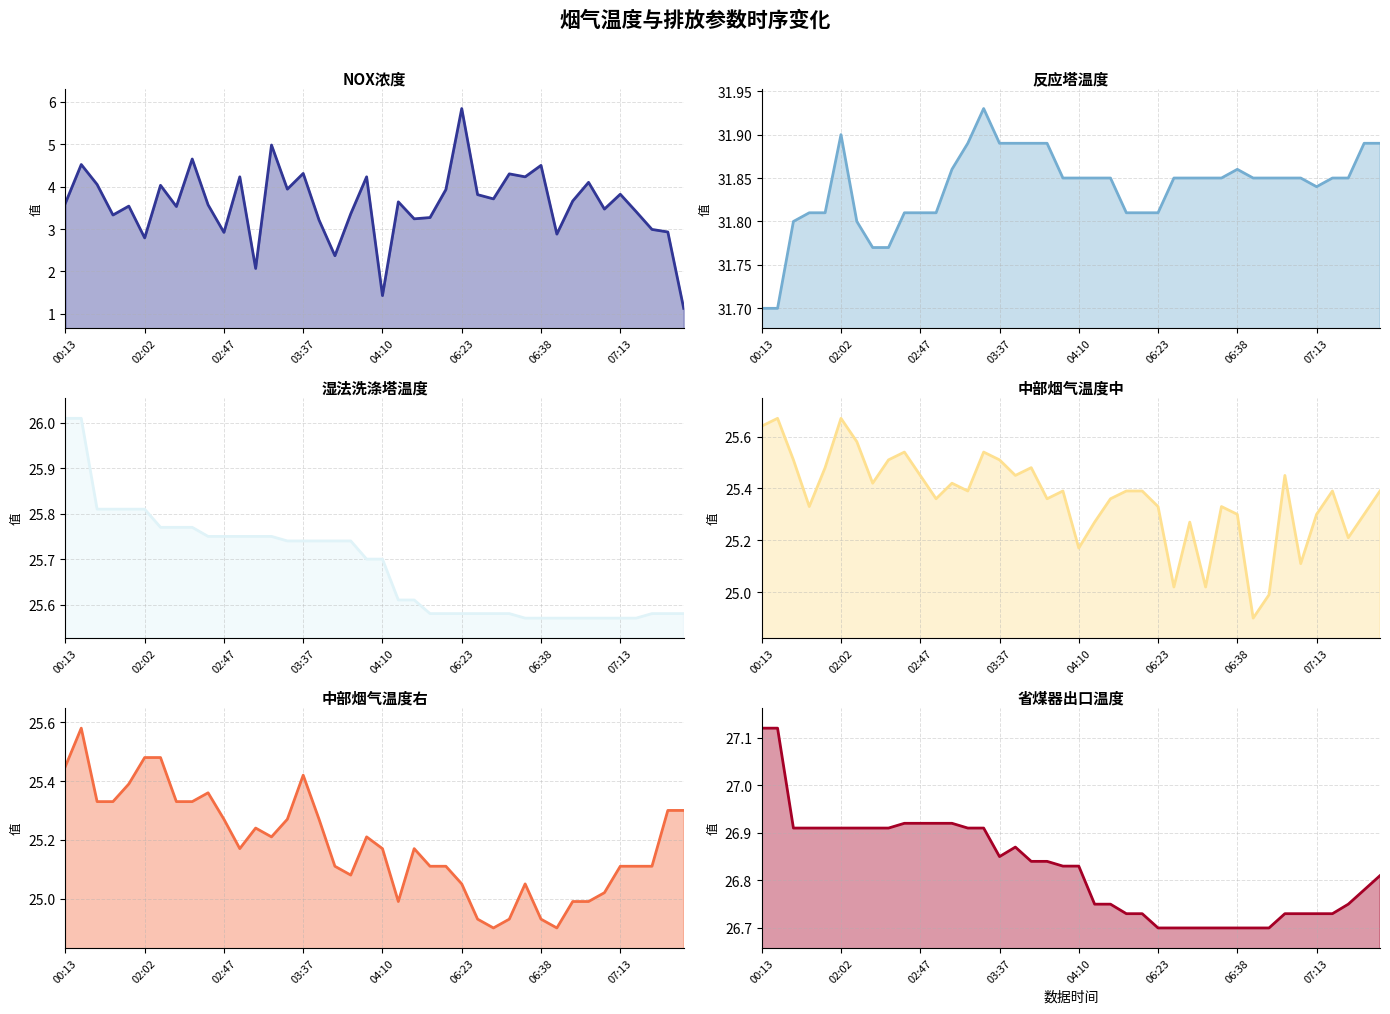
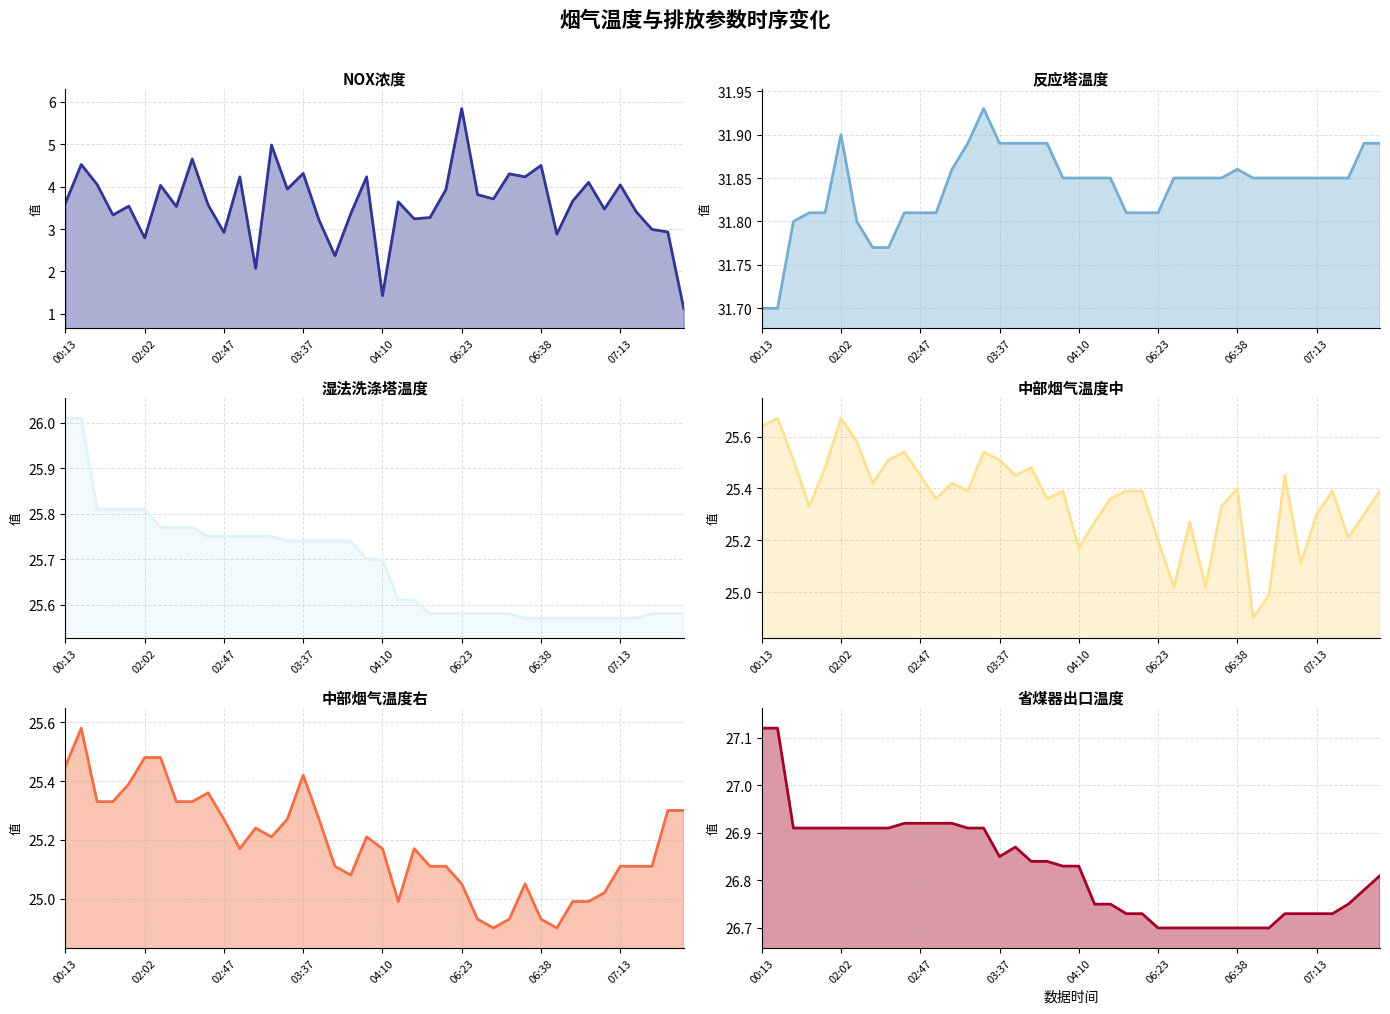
NOX浓度, 07:13: 3.8 -> 4.0
反应塔温度, 07:13: 31.84 -> 31.85
中部烟气温度中, 06:23: 25.33 -> 25.20
中部烟气温度中, 06:38: 25.3 -> 25.4
